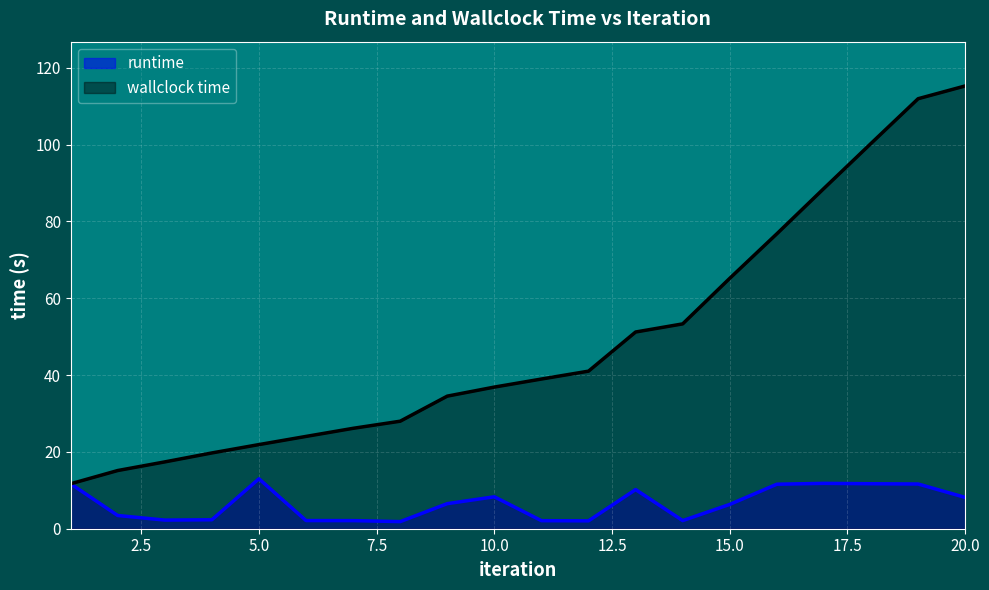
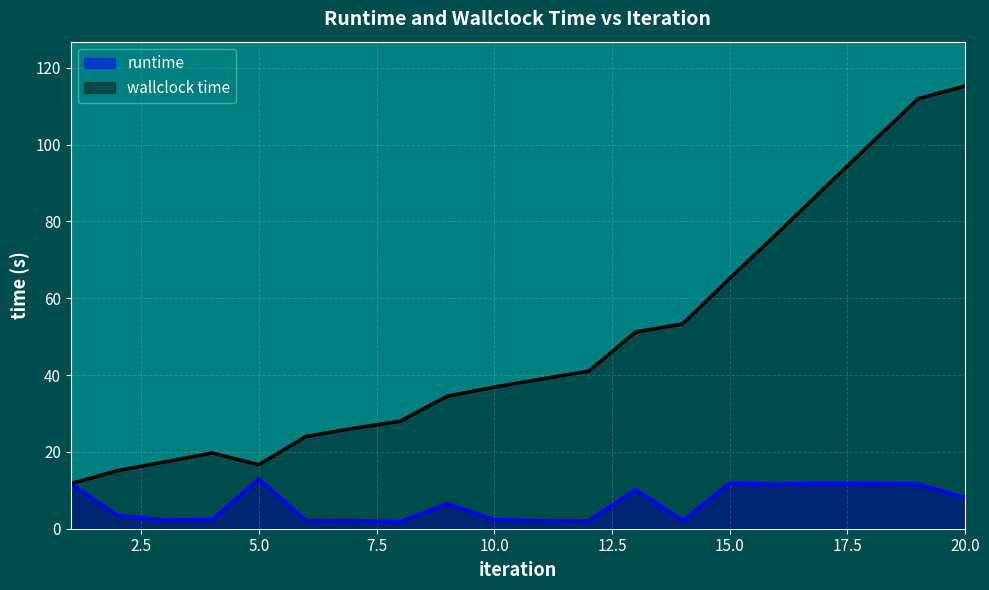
wallclock time, 5.0: 22 -> 17
runtime, 10.0: 8 -> 2
runtime, 15.0: 6 -> 12
